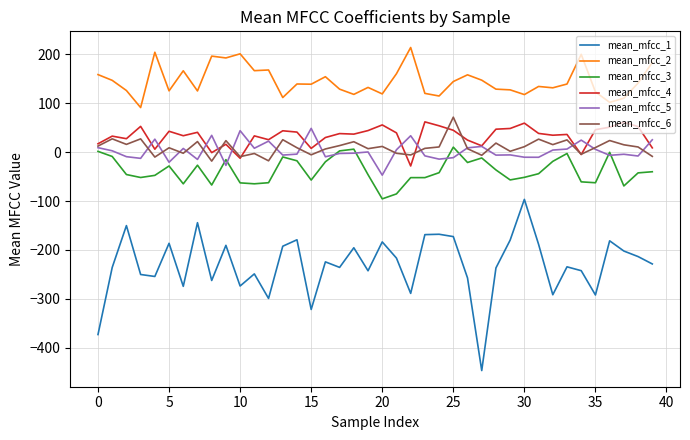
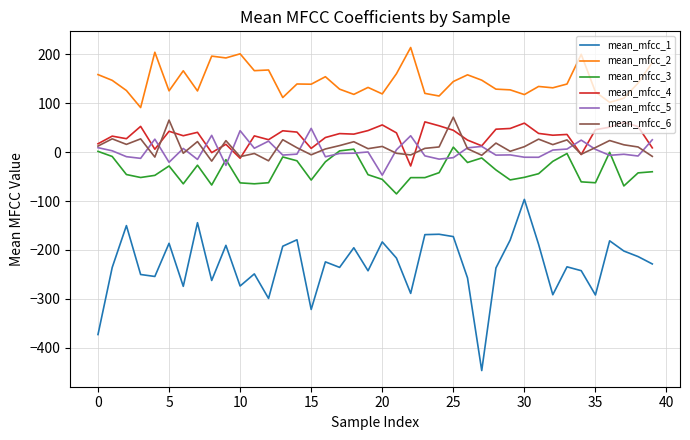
mean_mfcc_6, 5: 10 -> 70
mean_mfcc_3, 20: -100 -> -60
